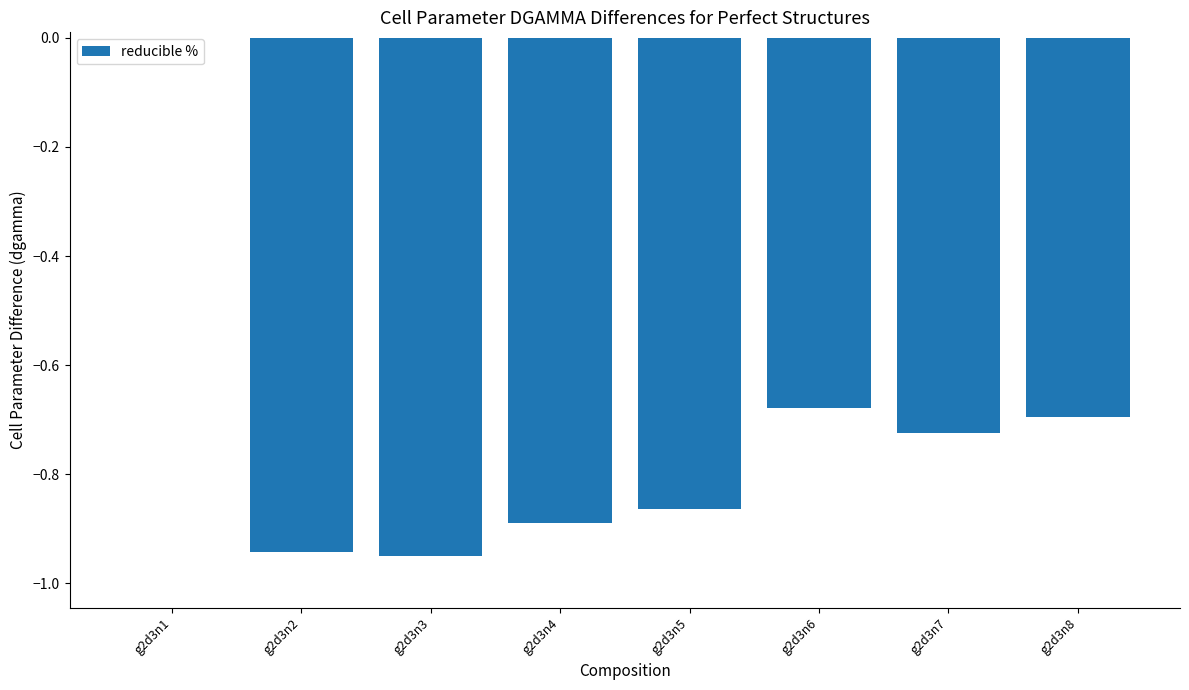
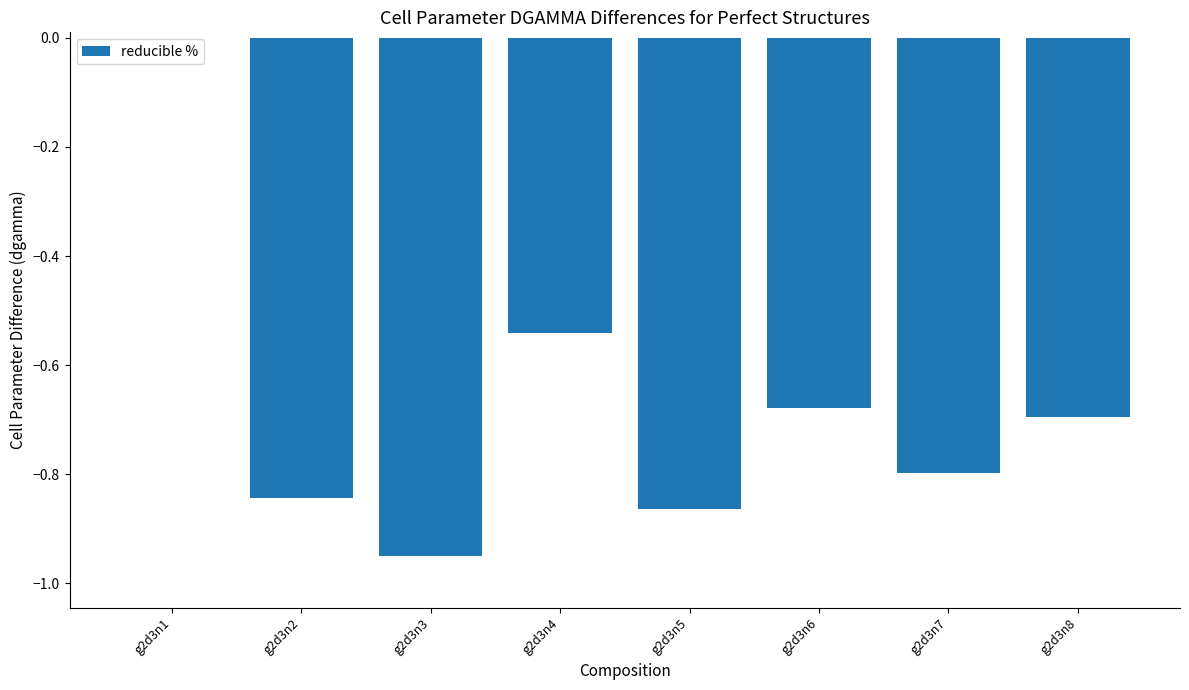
g2d3n2: -0.94 -> -0.84
g2d3n4: -0.89 -> -0.54
g2d3n7: -0.72 -> -0.80
